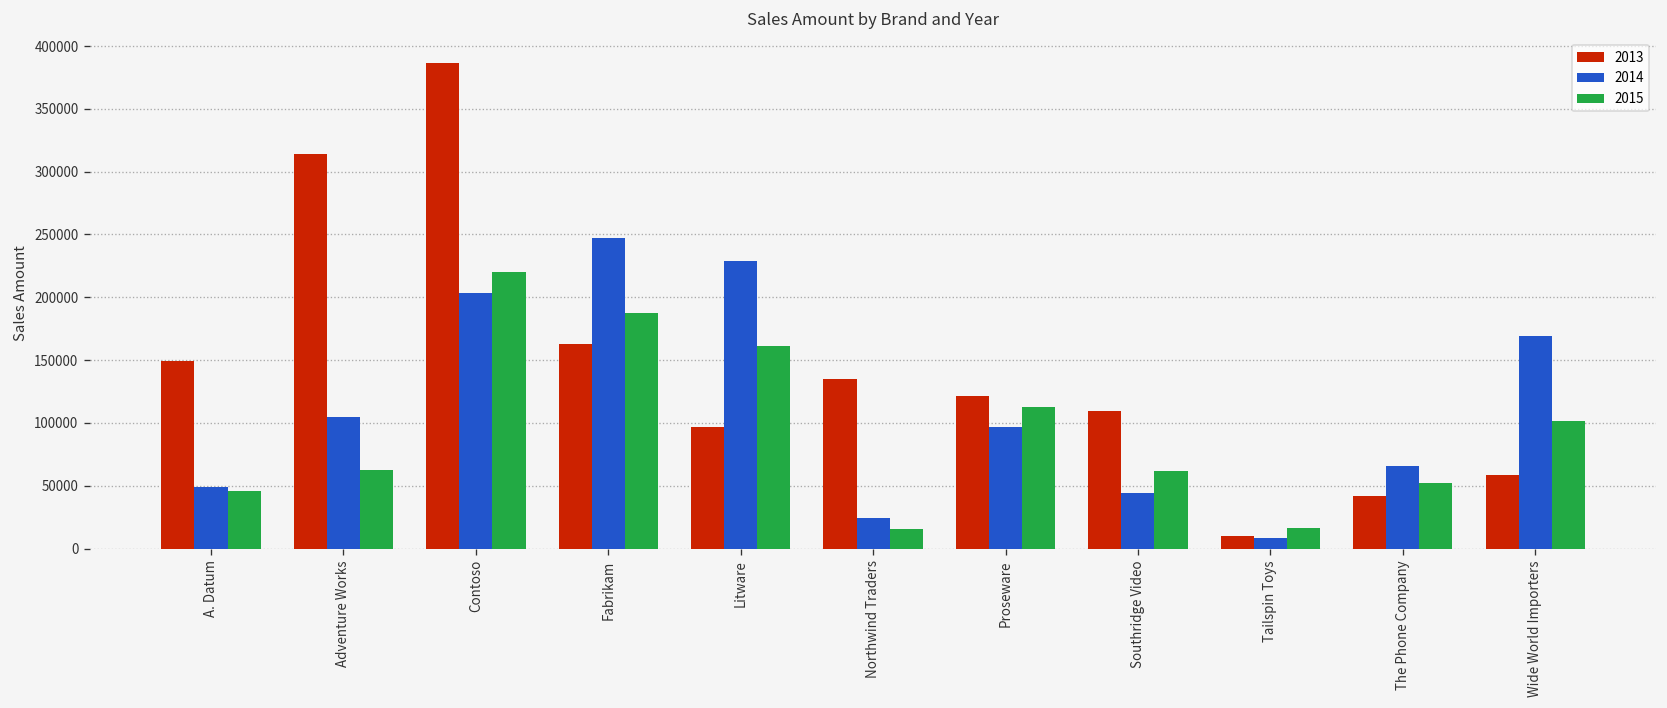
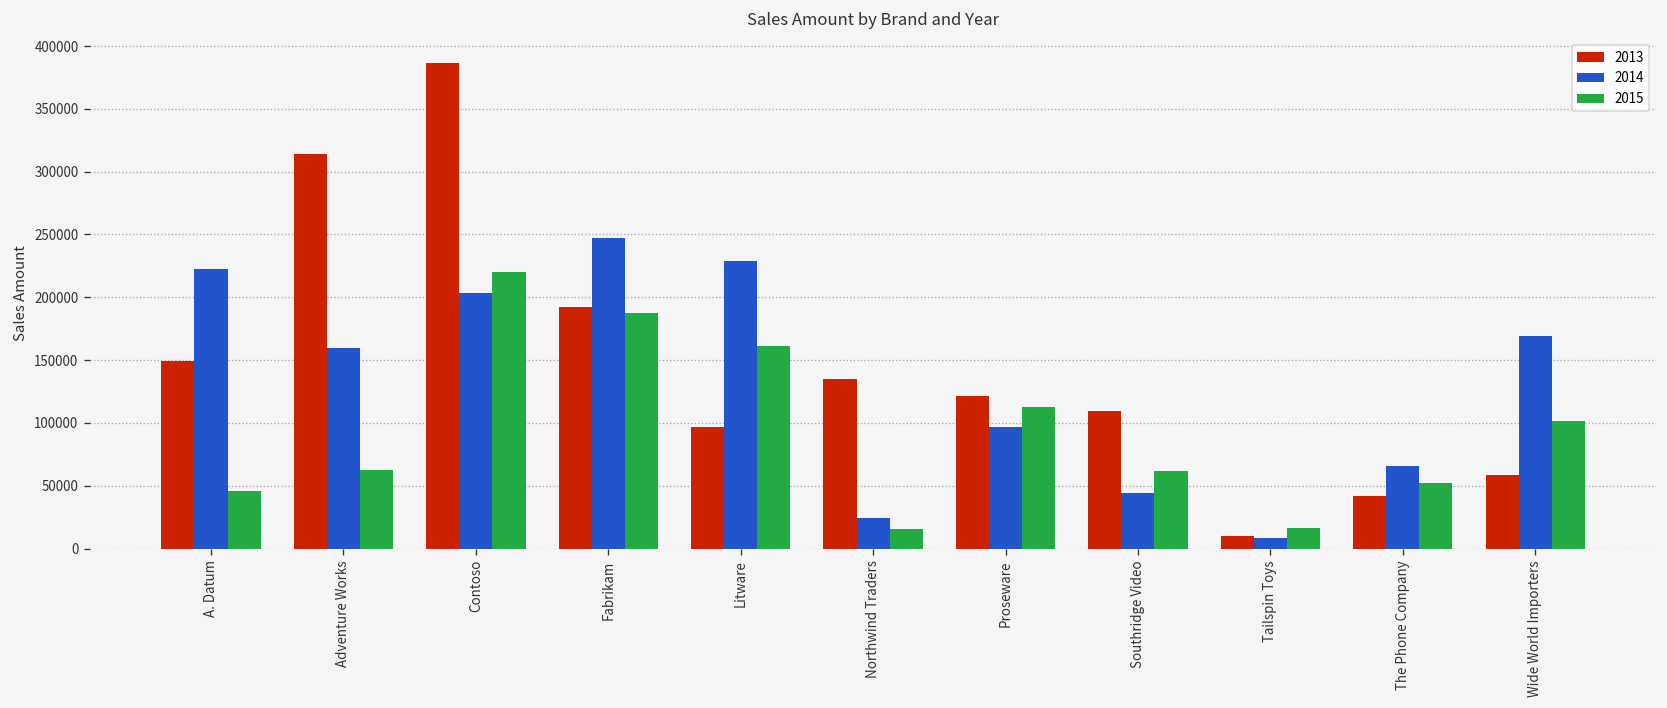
2014, A. Datum: 49000 -> 222000
2014, Adventure Works: 105000 -> 160000
2013, Fabrikam: 163000 -> 193000
